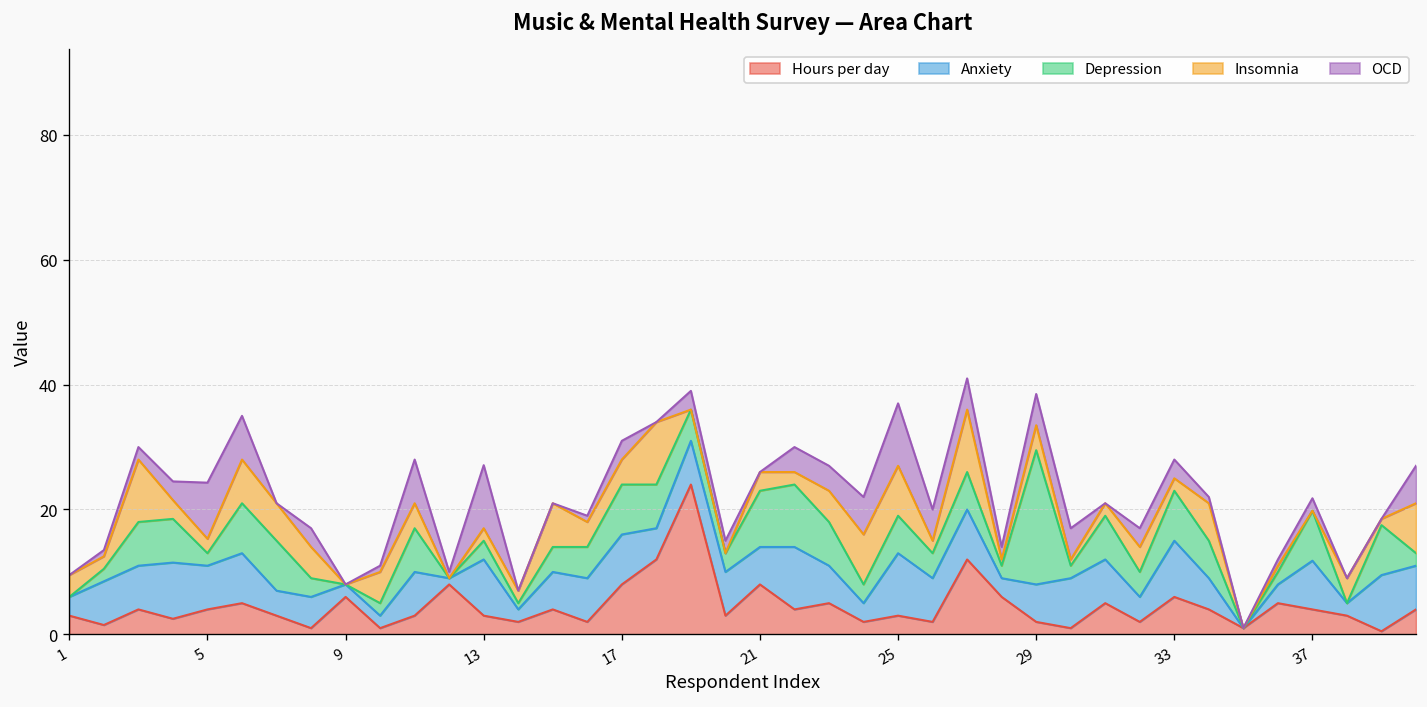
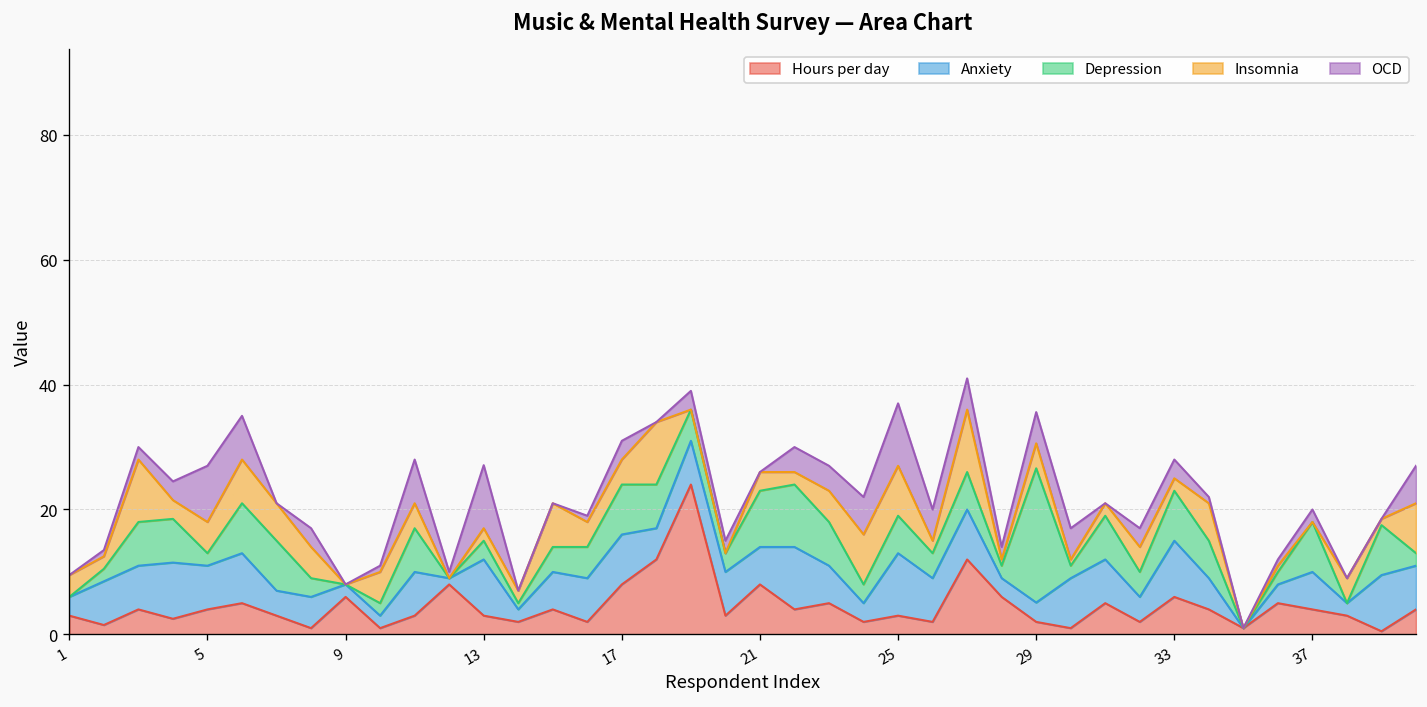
Insomnia, 5: 2 -> 5
Anxiety, 29: 6 -> 3
Anxiety, 37: 8 -> 6
